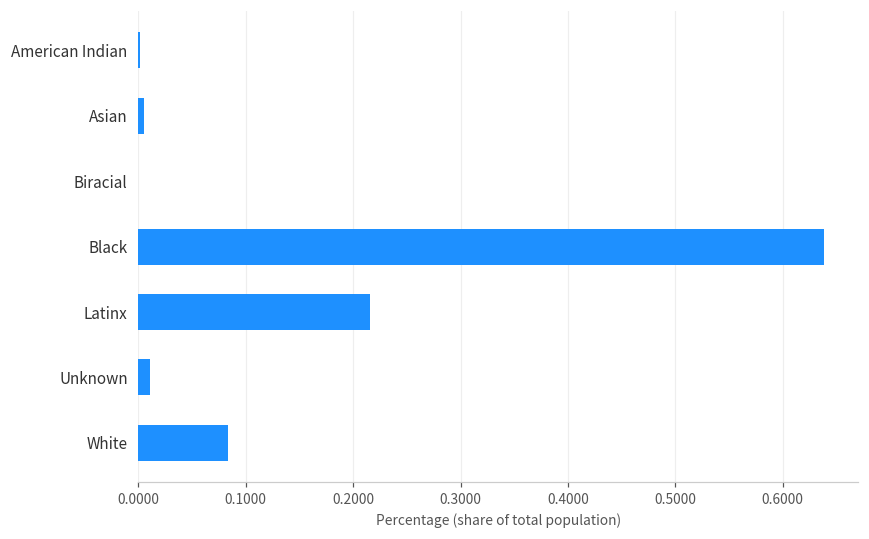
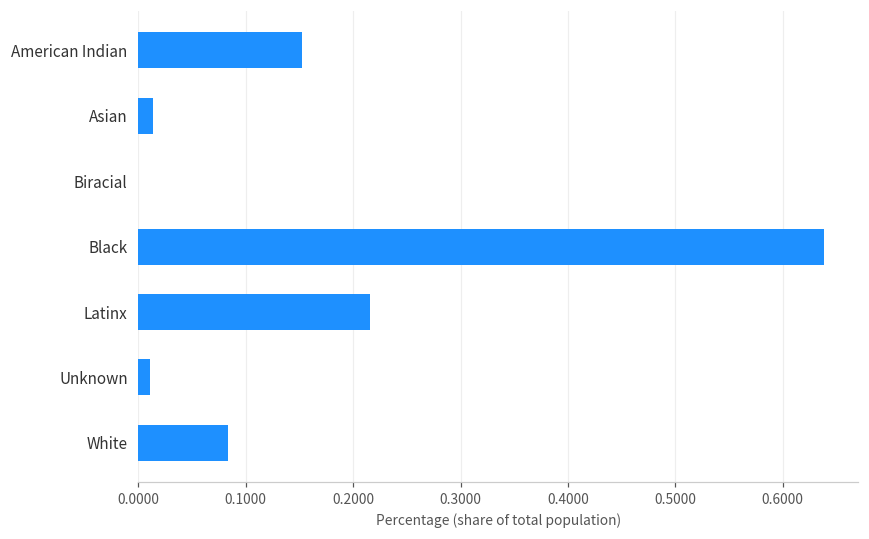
American Indian: 0.00 -> 0.15
Asian: 0.005 -> 0.013
